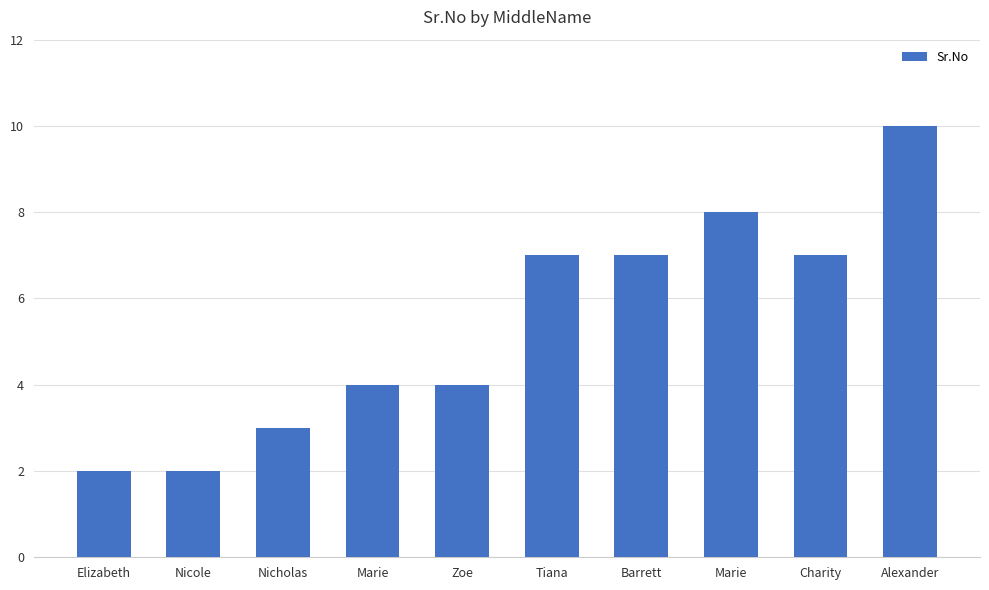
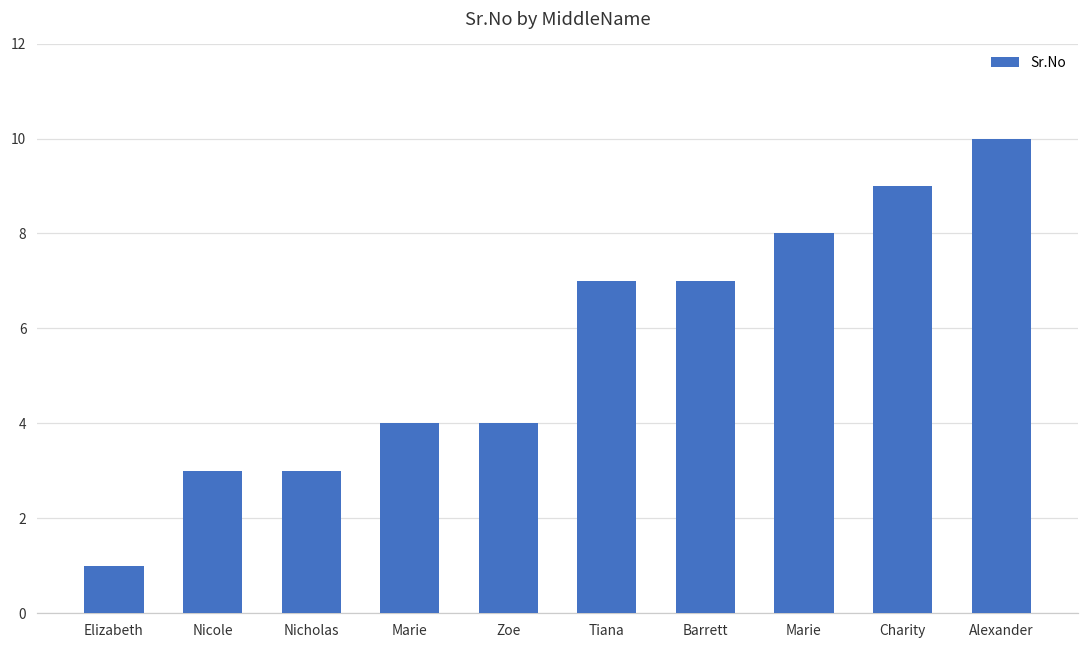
Elizabeth: 2 -> 1
Nicole: 2 -> 3
Charity: 7 -> 9
